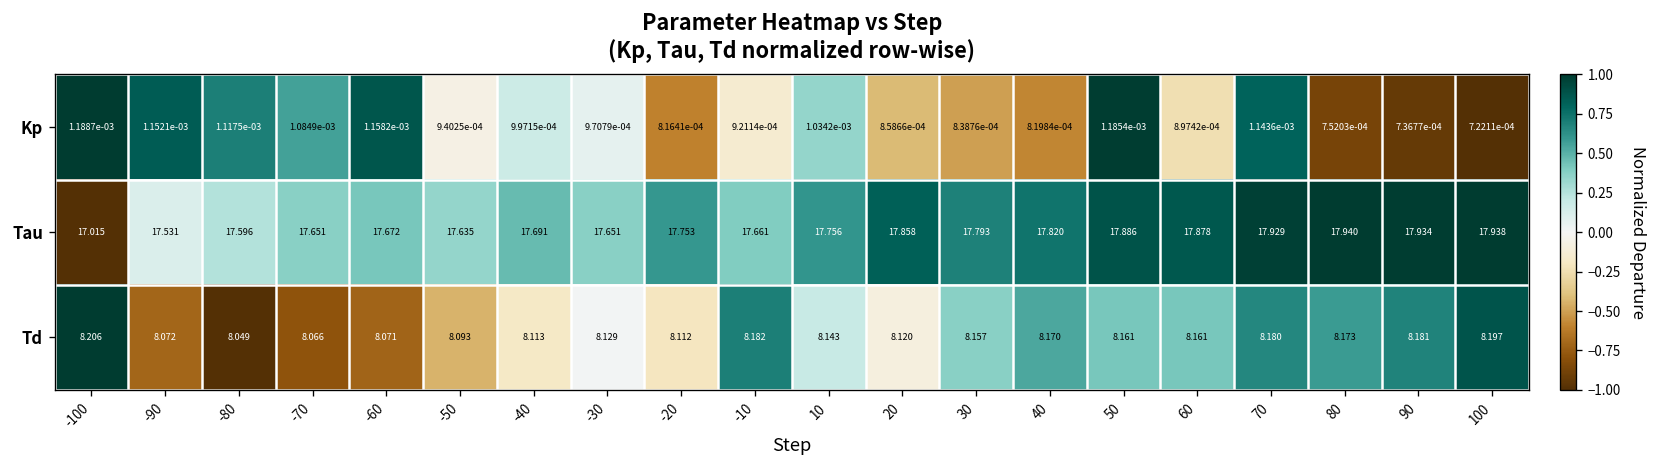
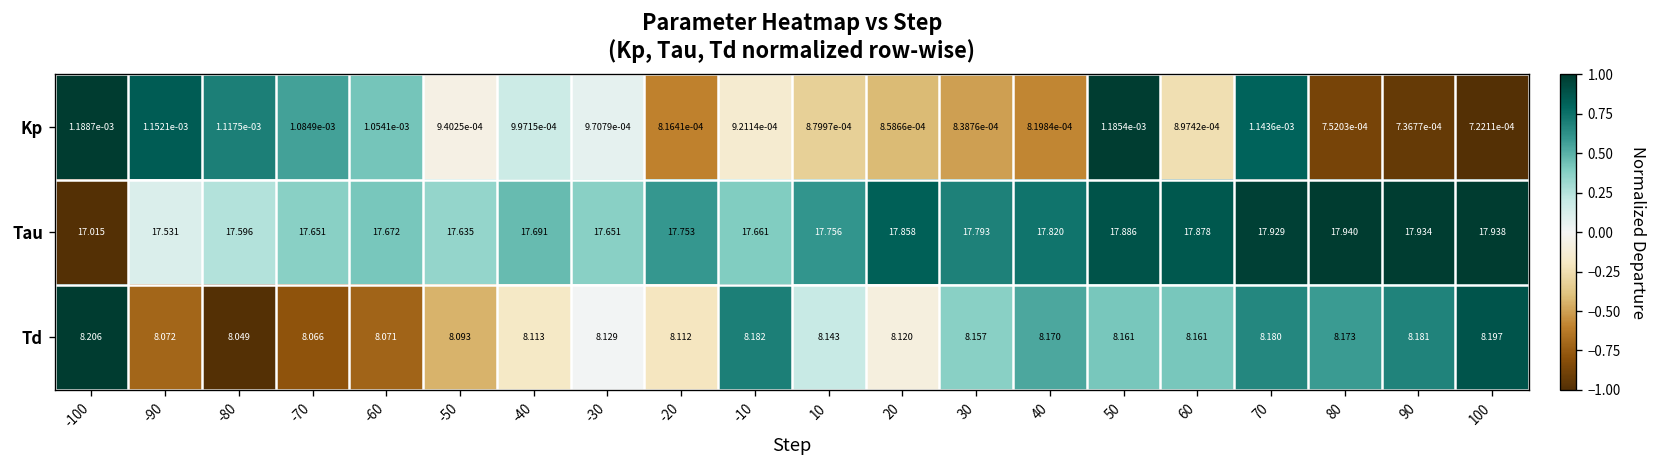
Kp, -60: 1.1582e-03 -> 1.0541e-03
Kp, 10: 1.0342e-03 -> 8.7997e-04
